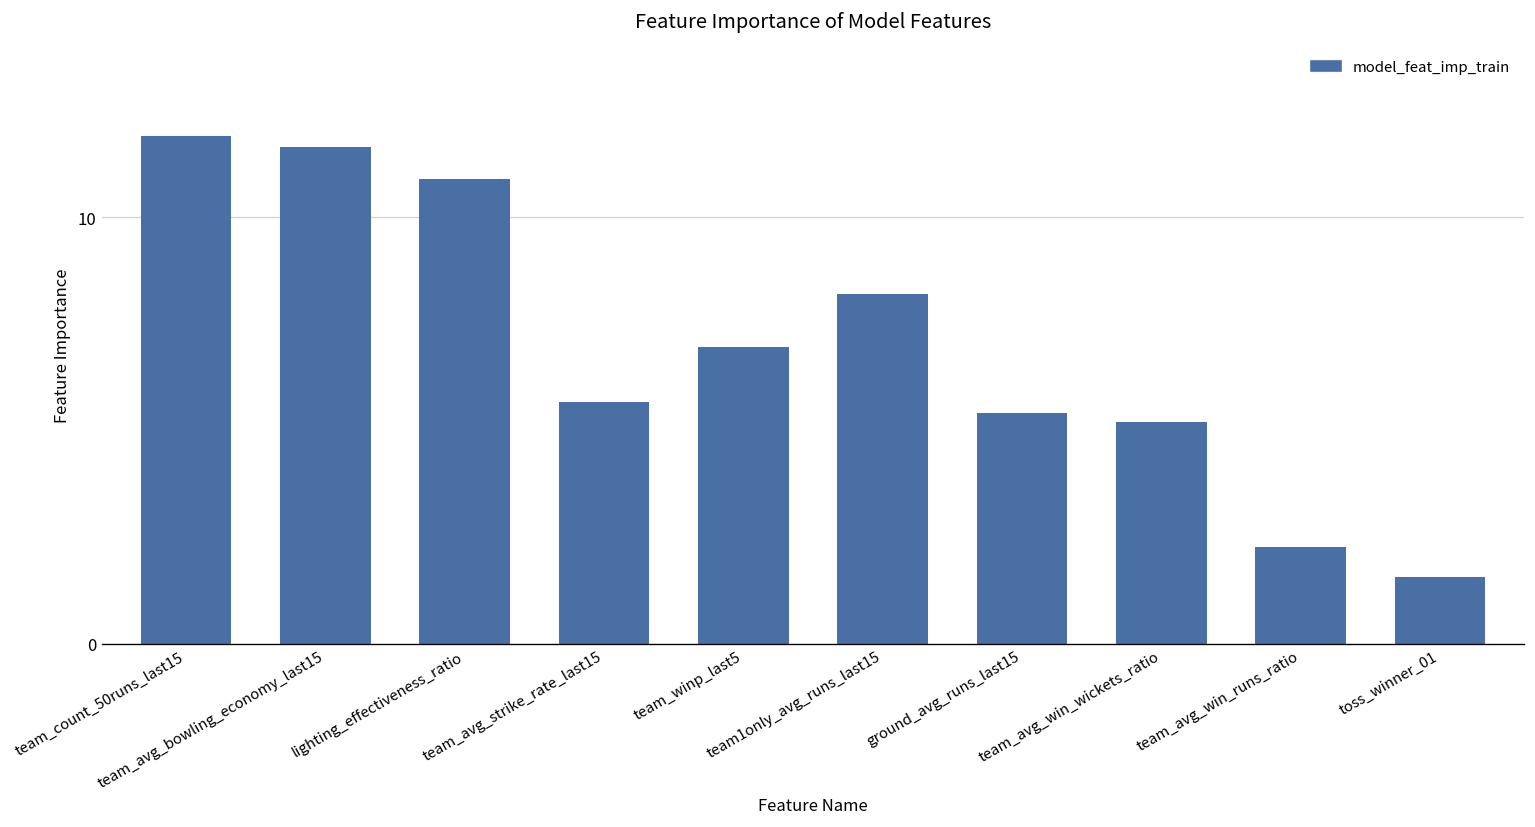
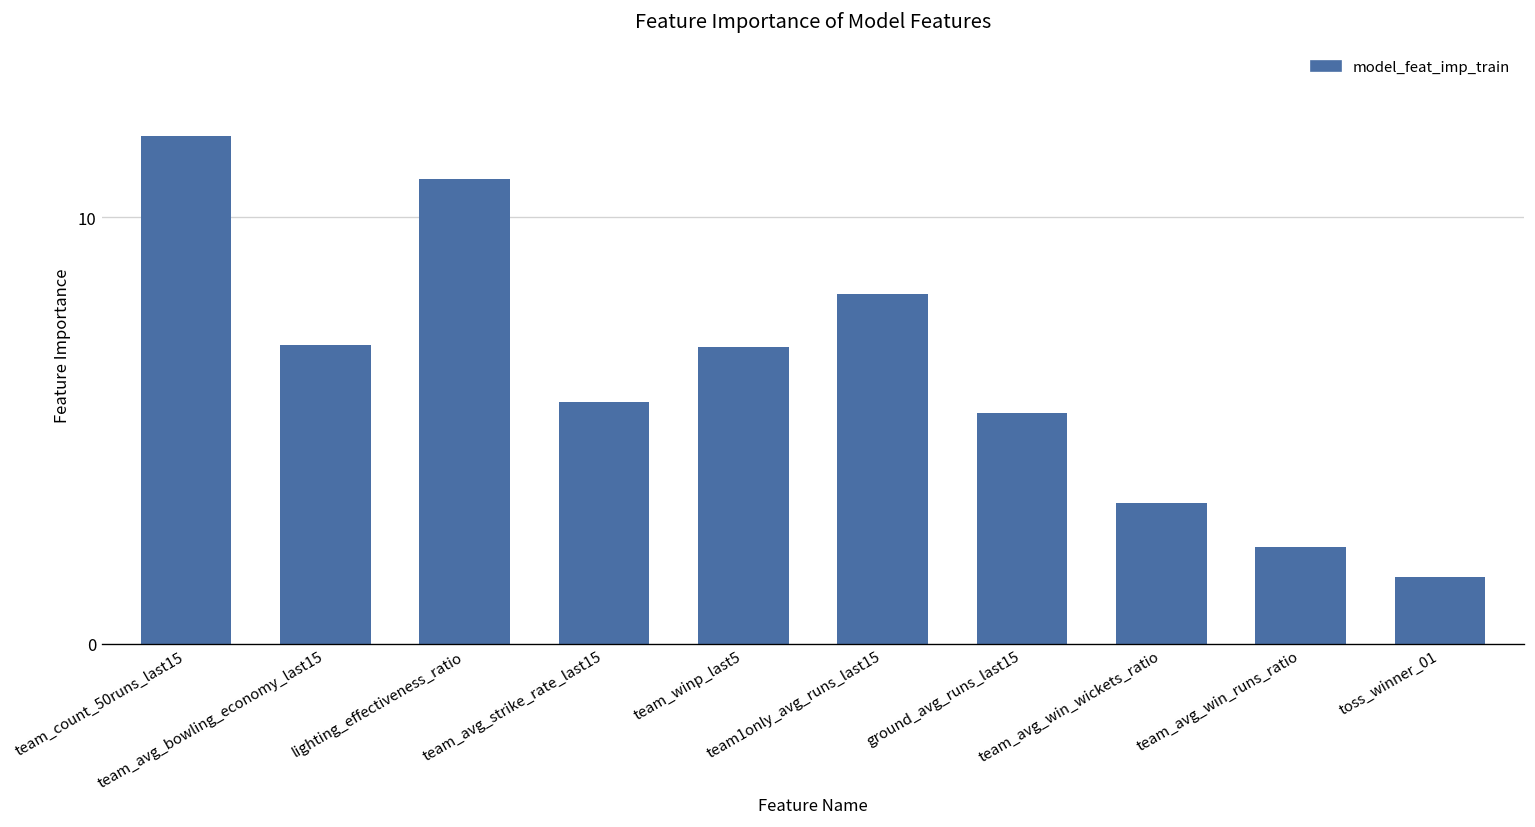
team_avg_bowling_economy_last15: 11.6 -> 7.0
team_avg_win_wickets_ratio: 5.2 -> 3.3
